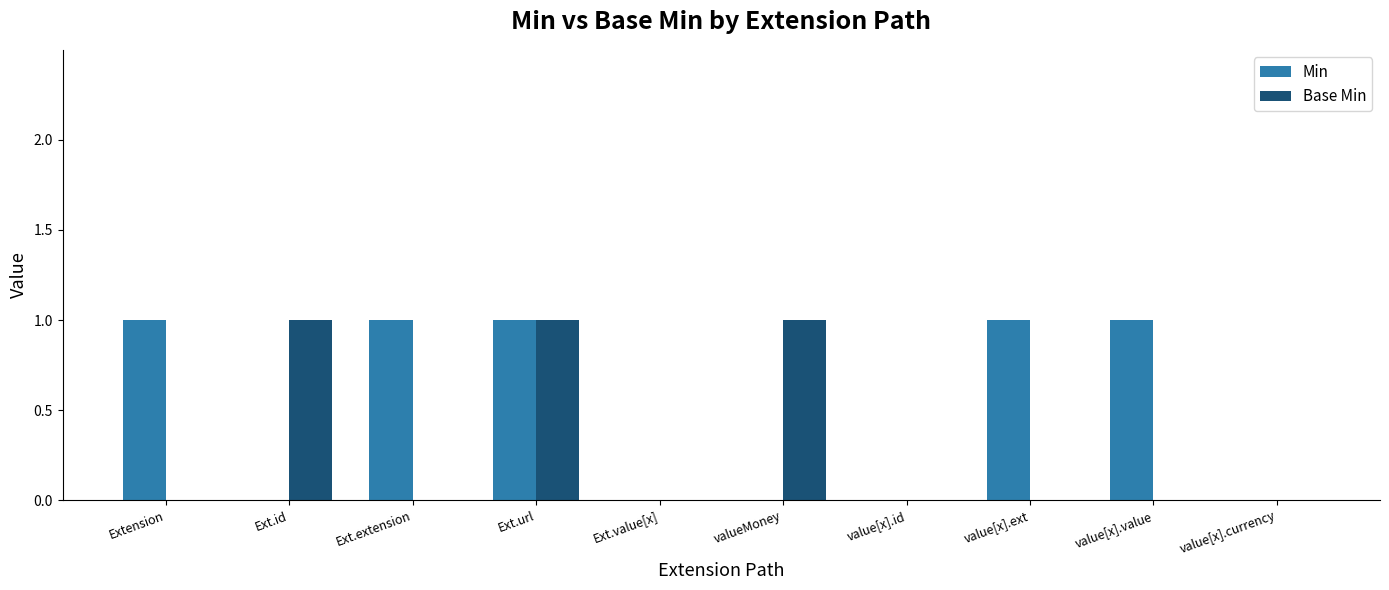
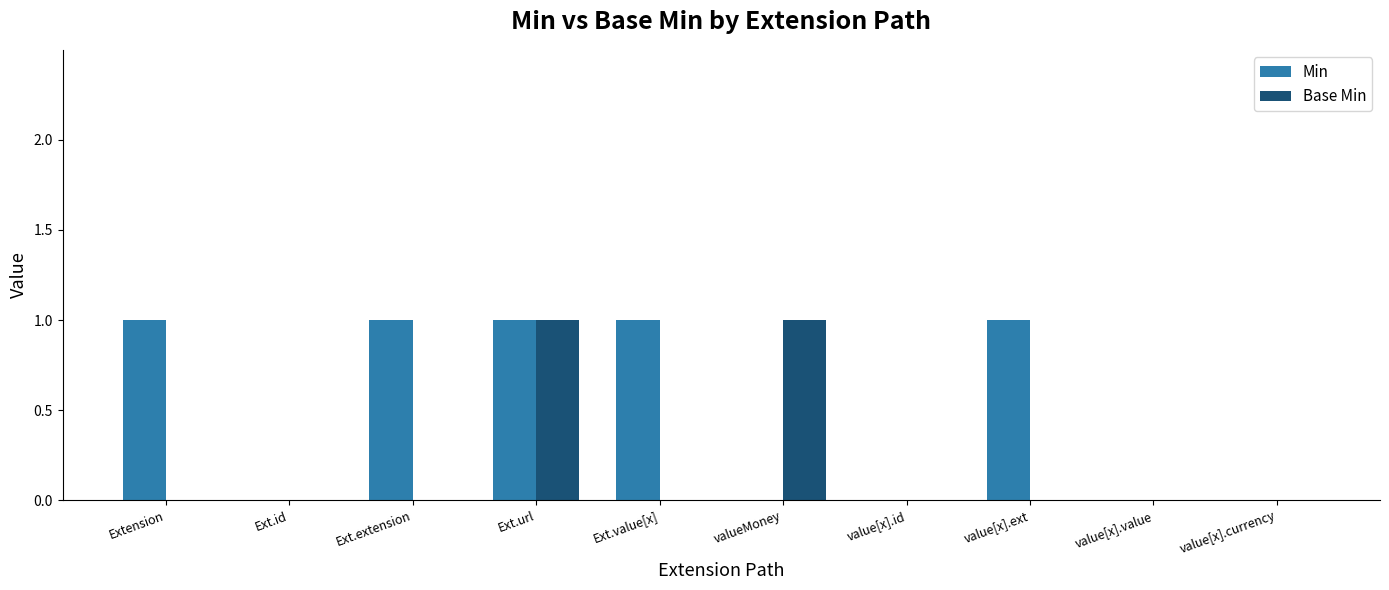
Base Min, Ext.id: 1 -> 0
Min, Ext.value[x]: 0 -> 1
Min, value[x].value: 1 -> 0
